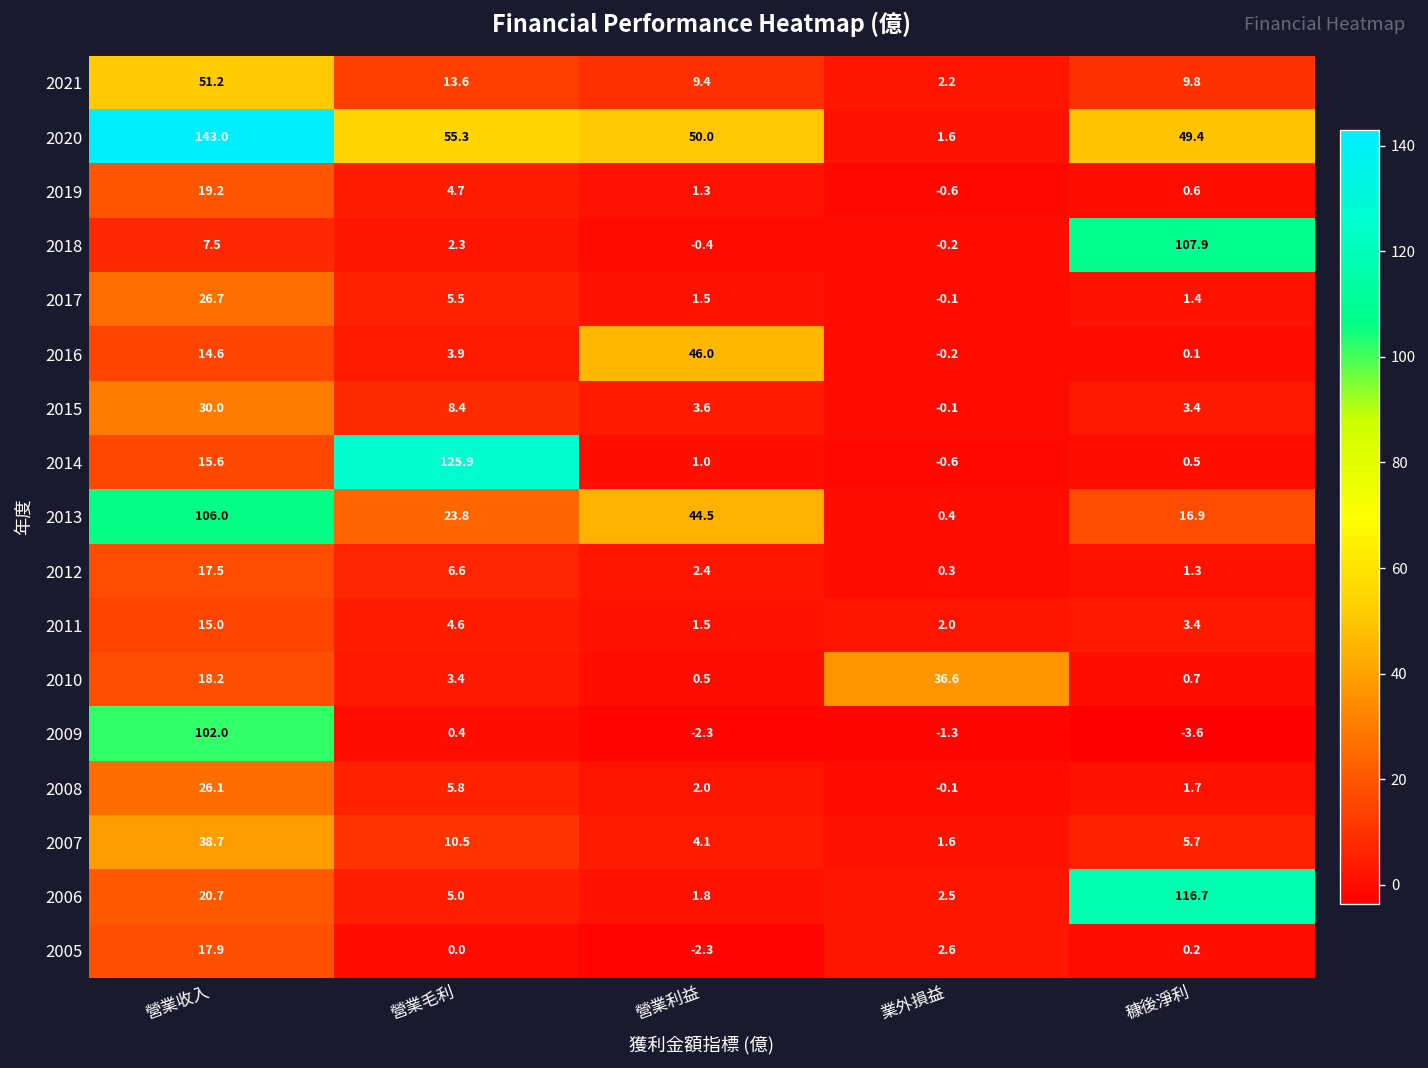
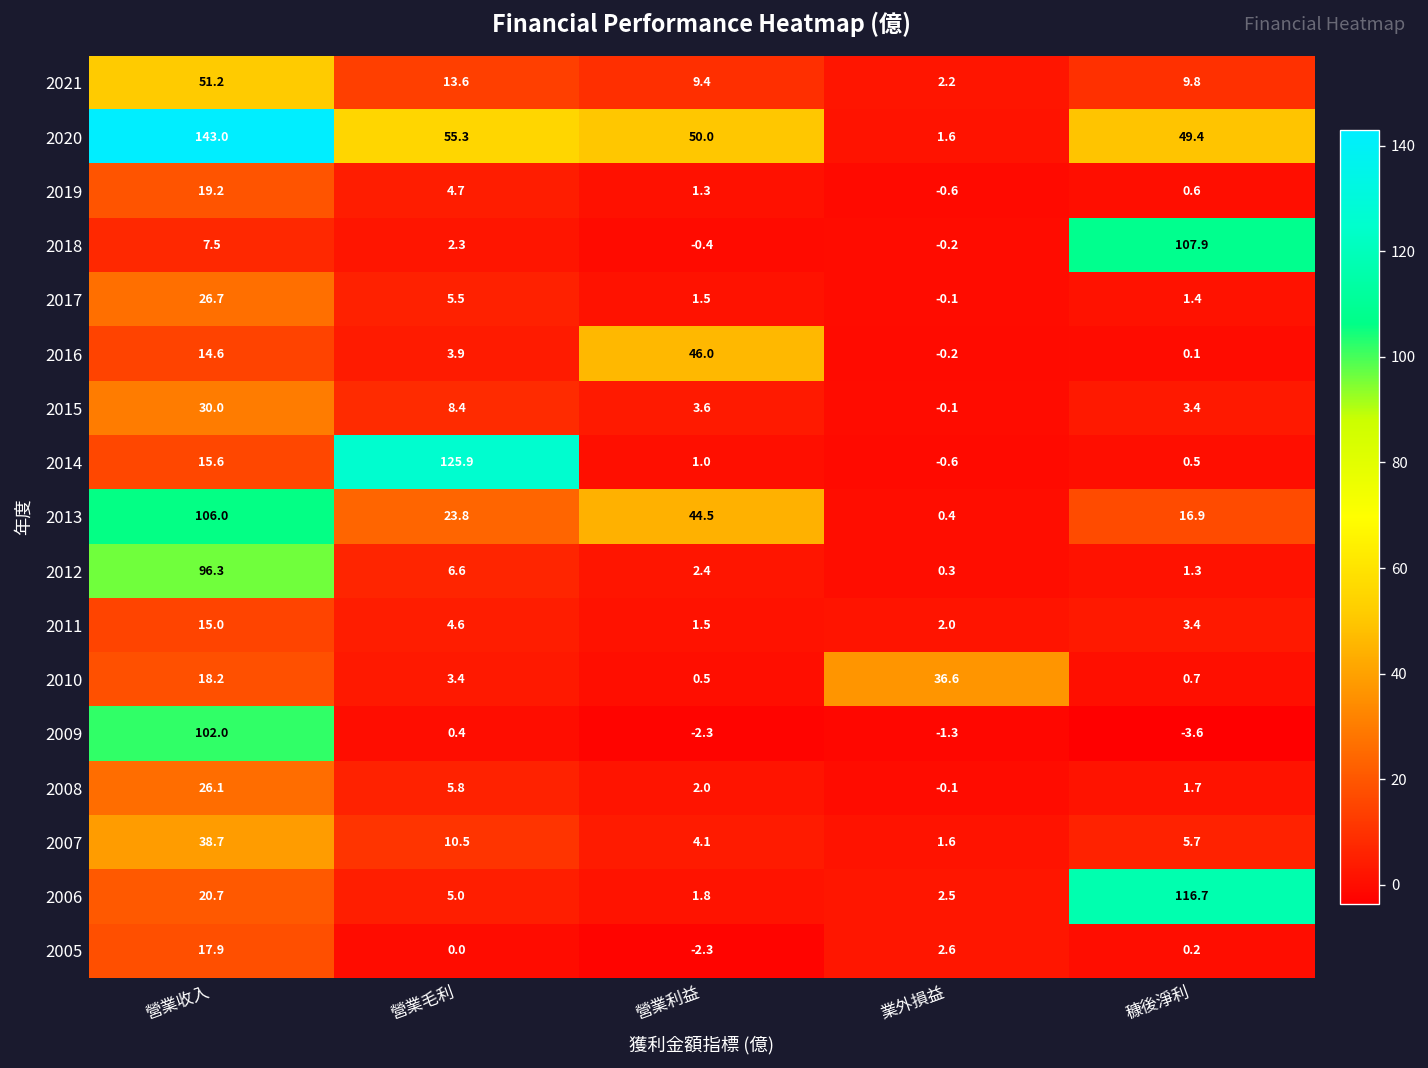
2012, 營業收入: 17.5 -> 96.3
